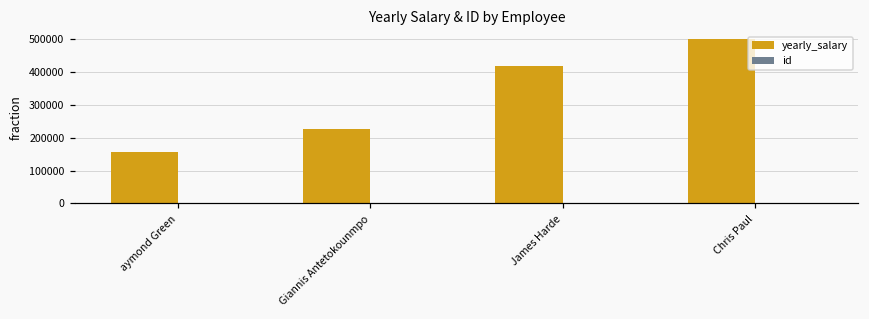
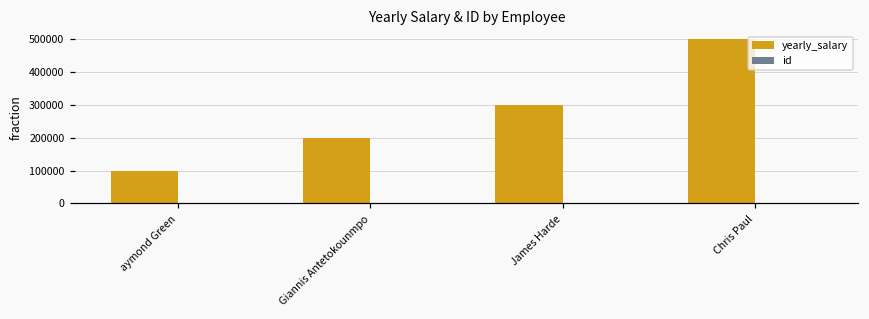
yearly_salary, aymond Green: 160000 -> 100000
yearly_salary, Giannis Antetokounmpo: 230000 -> 200000
yearly_salary, James Harde: 420000 -> 300000
